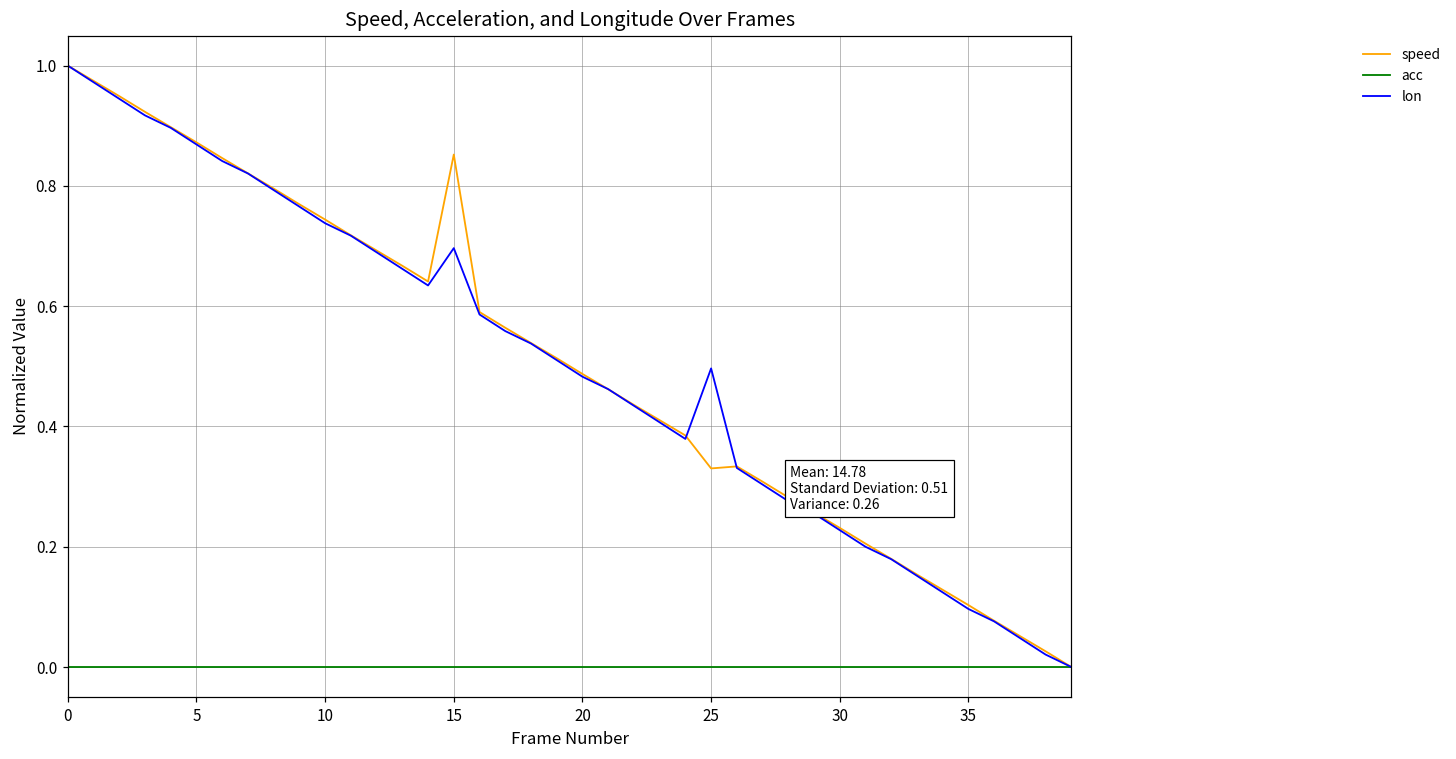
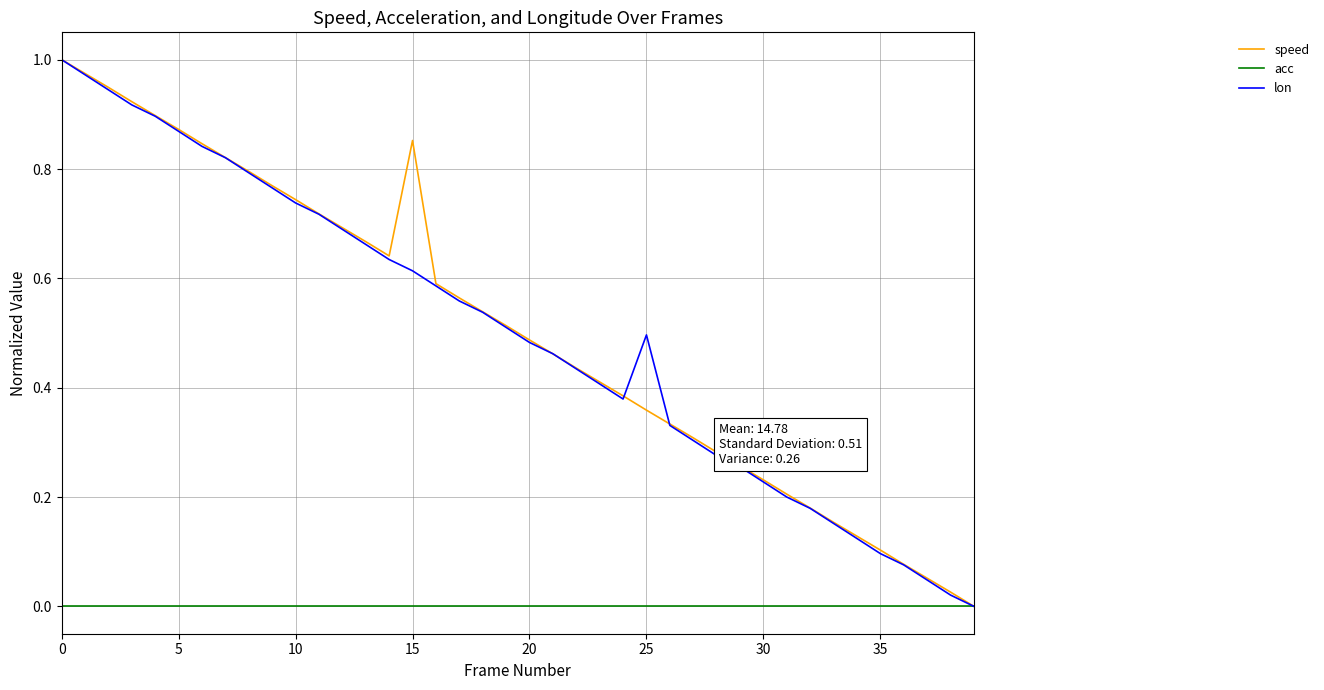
lon, 15: 0.70 -> 0.61
speed, 25: 0.33 -> 0.36
